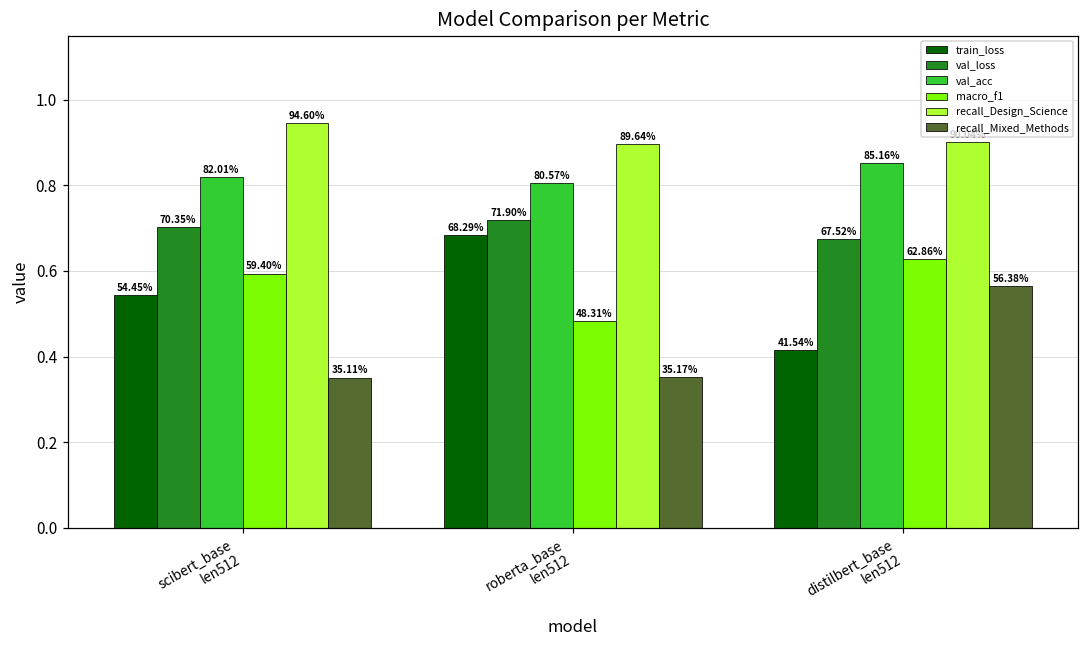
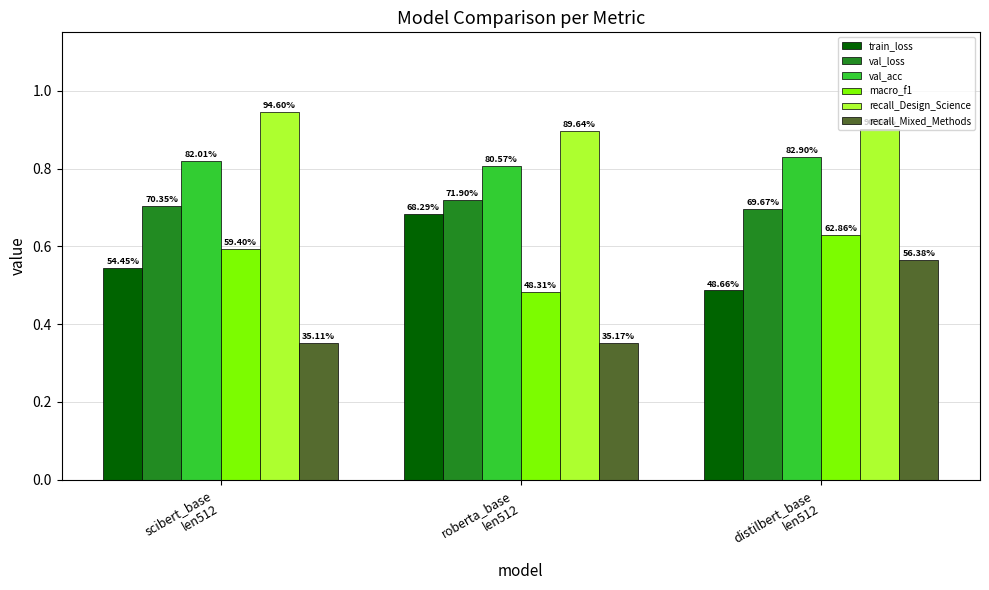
train_loss, distilbert_base len512: 41.54% -> 48.66%
val_loss, distilbert_base len512: 67.52% -> 69.67%
val_acc, distilbert_base len512: 85.16% -> 82.90%
